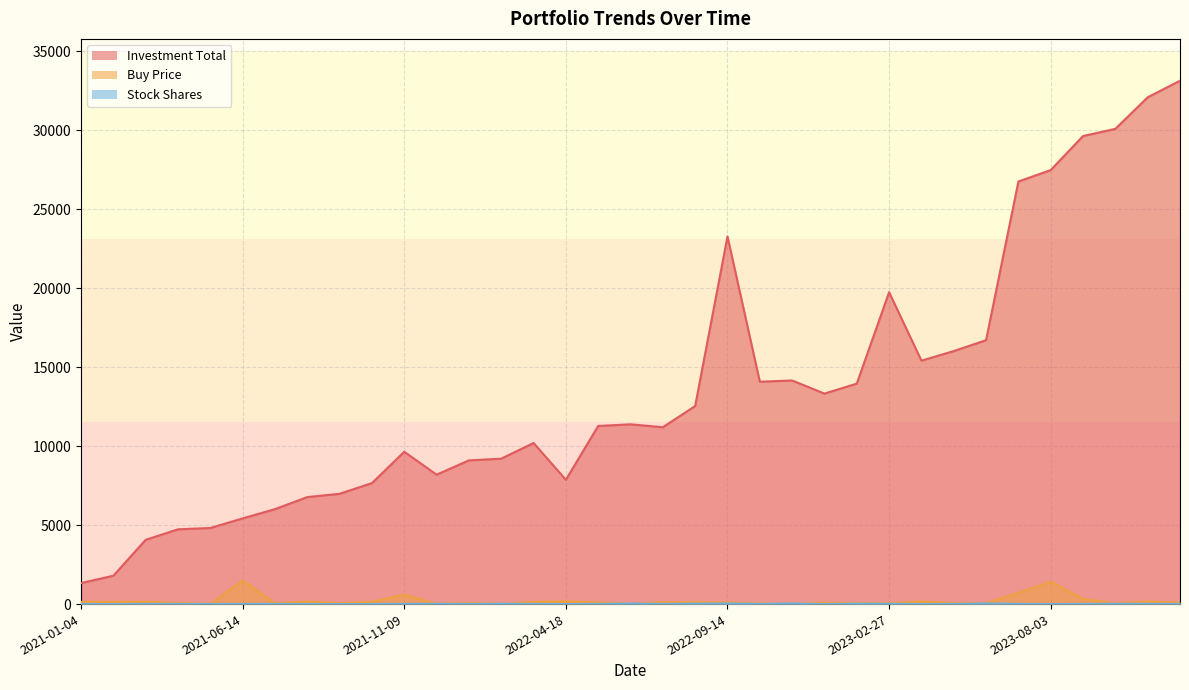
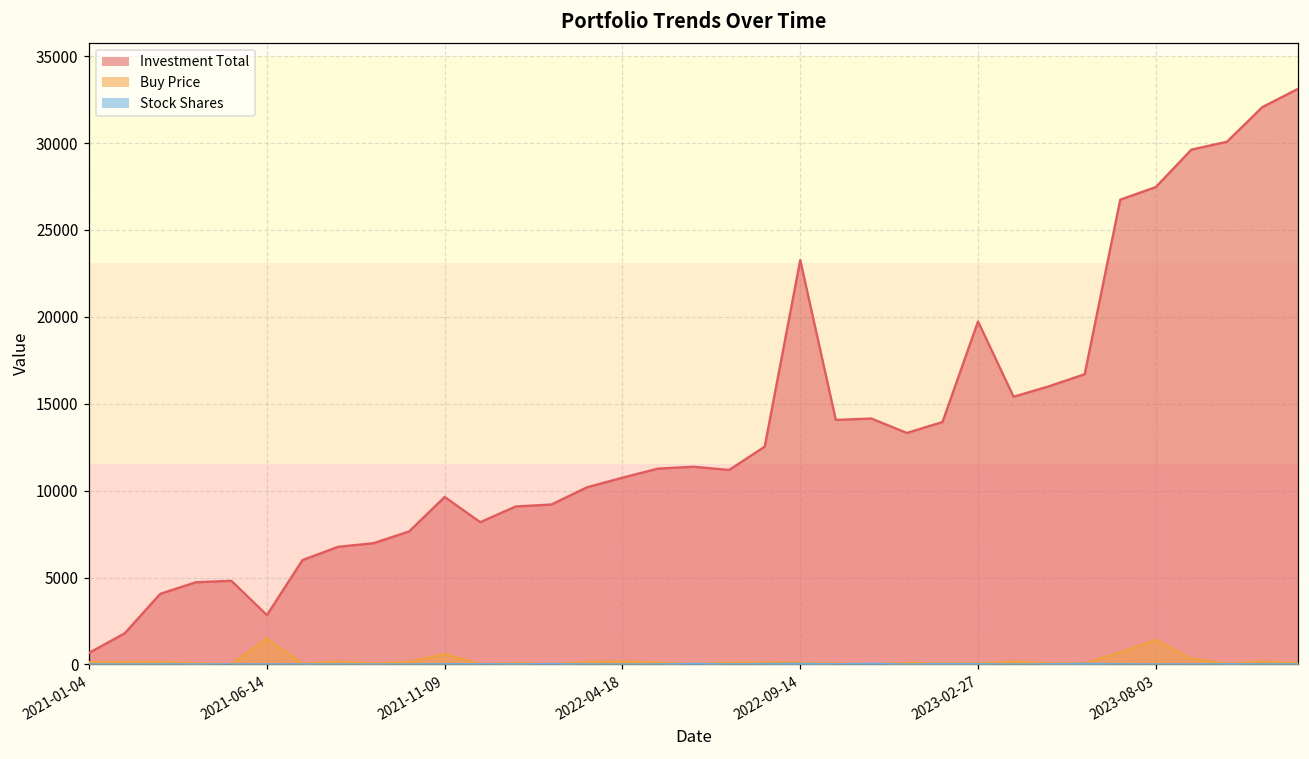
Investment Total, 2021-01-04: 1300 -> 700
Investment Total, 2021-06-14: 5400 -> 2800
Investment Total, 2022-04-18: 7900 -> 10700
